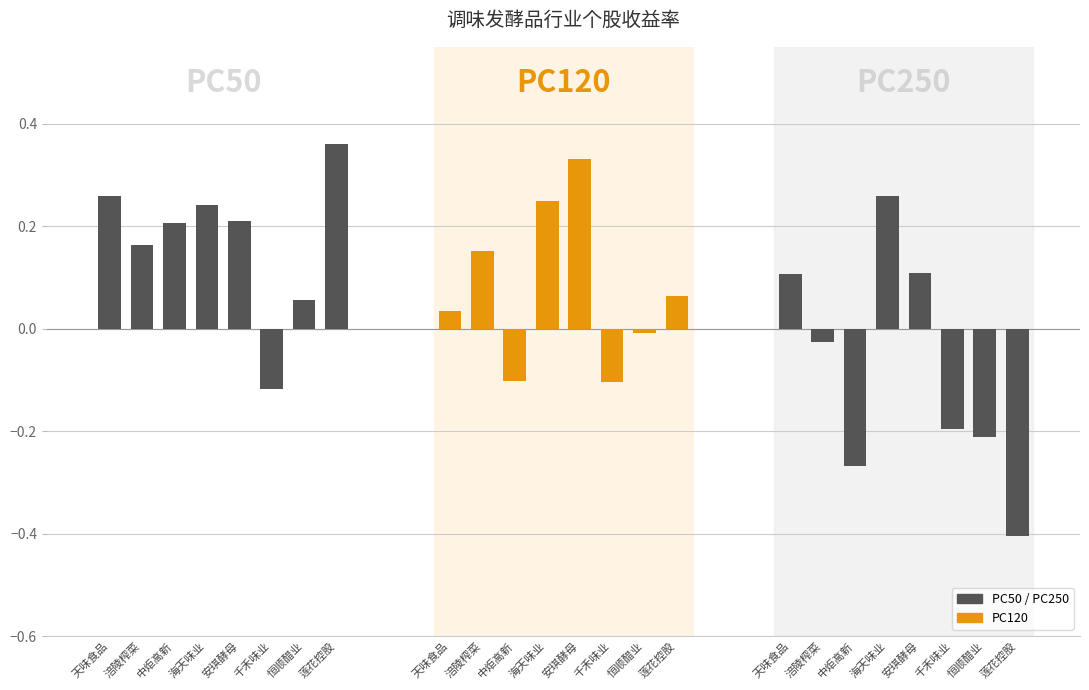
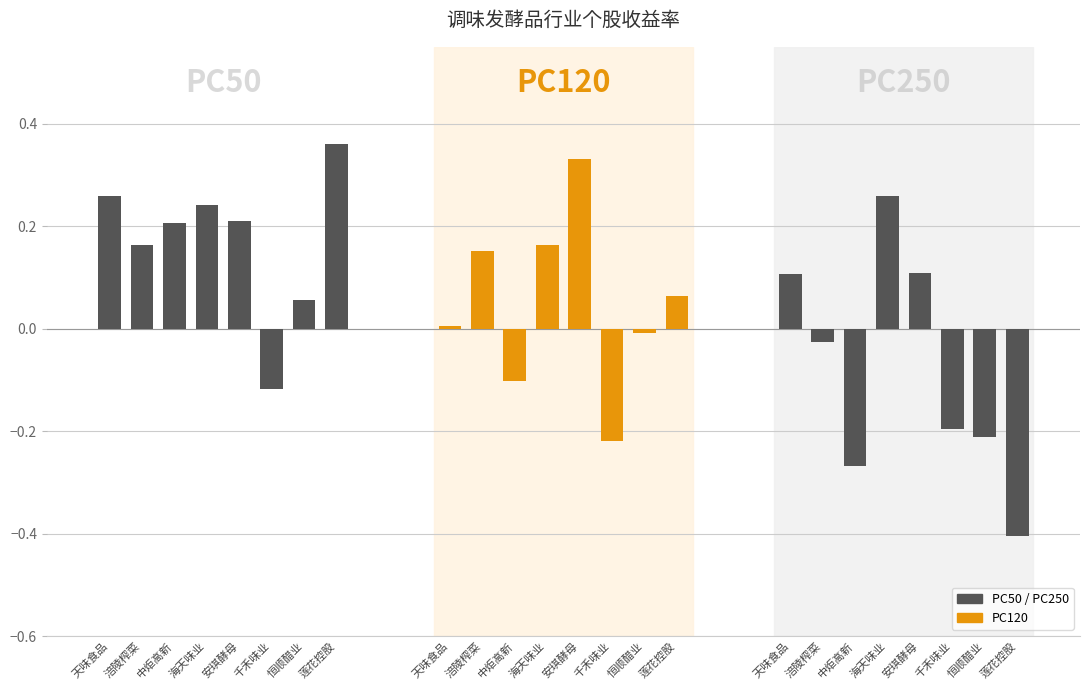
PC120, 天味食品: 0.03 -> 0.01
PC120, 海天味业: 0.25 -> 0.16
PC120, 千禾味业: -0.10 -> -0.22
